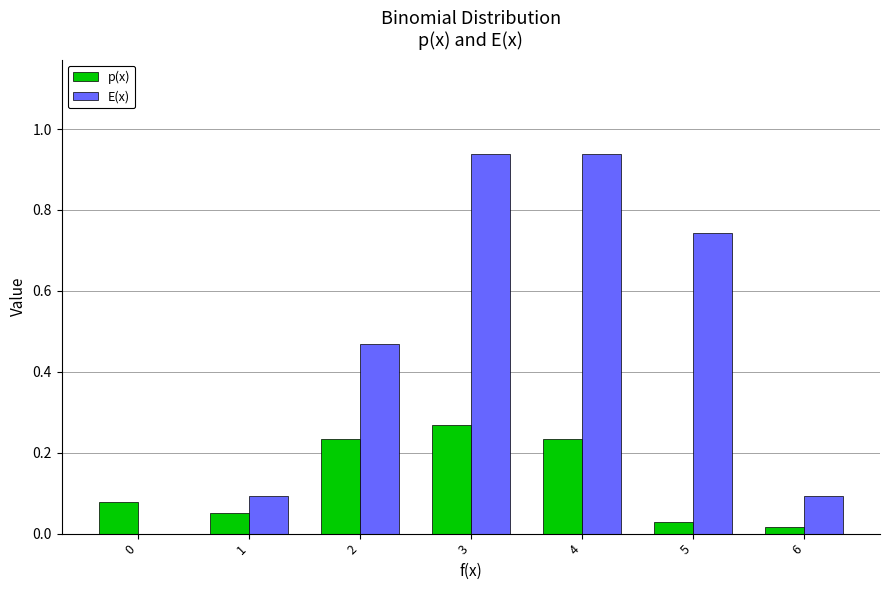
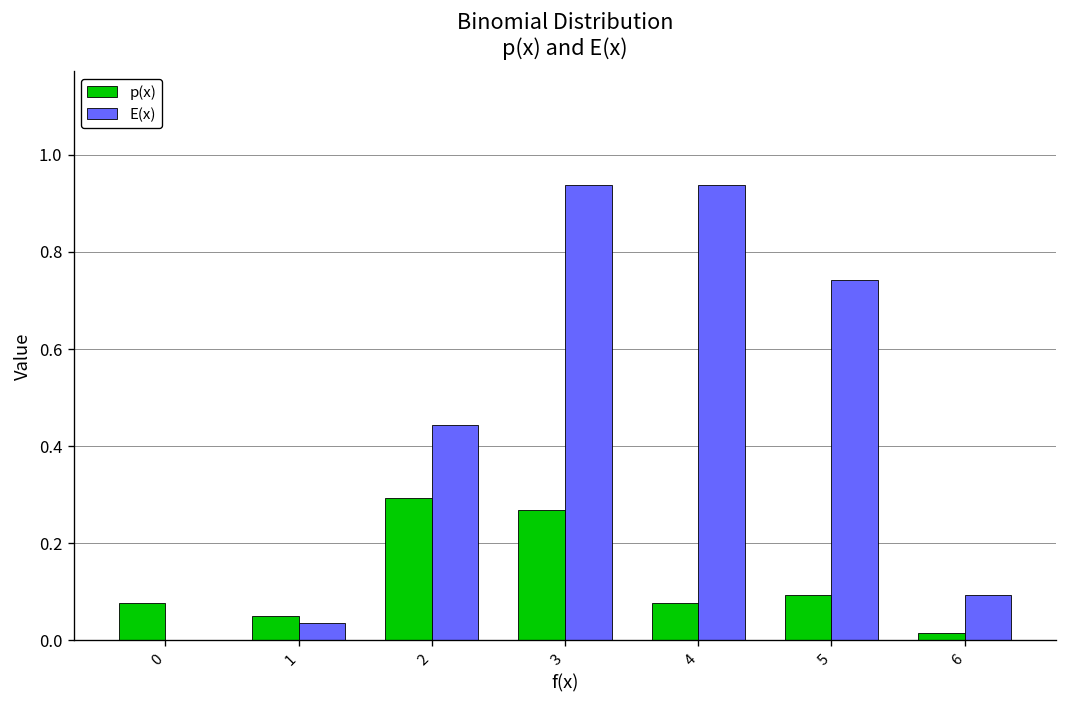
E(x), 1: 0.09 -> 0.03
p(x), 2: 0.23 -> 0.29
E(x), 2: 0.47 -> 0.44
p(x), 4: 0.23 -> 0.08
p(x), 5: 0.03 -> 0.09
